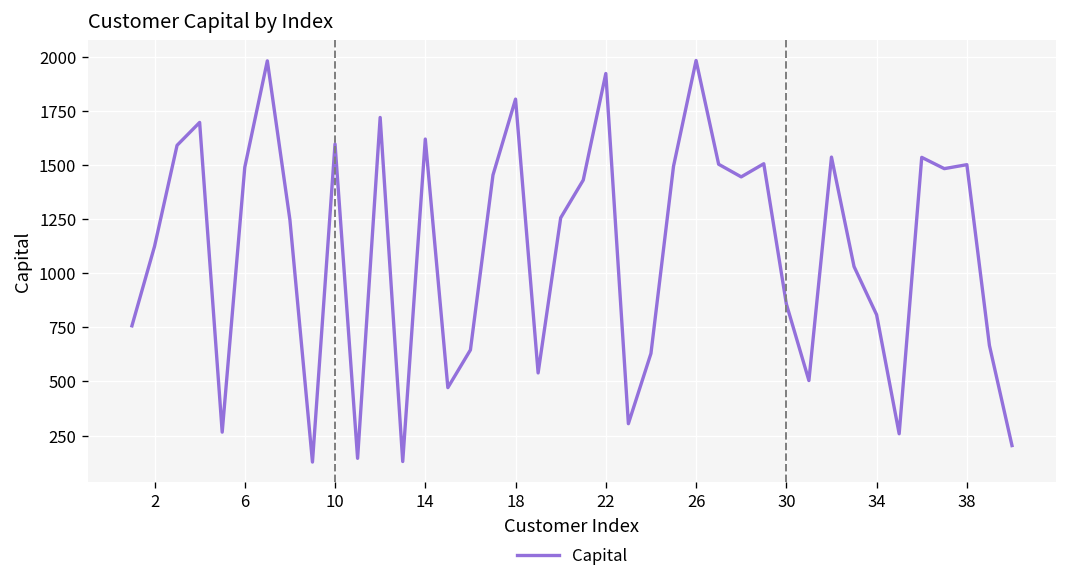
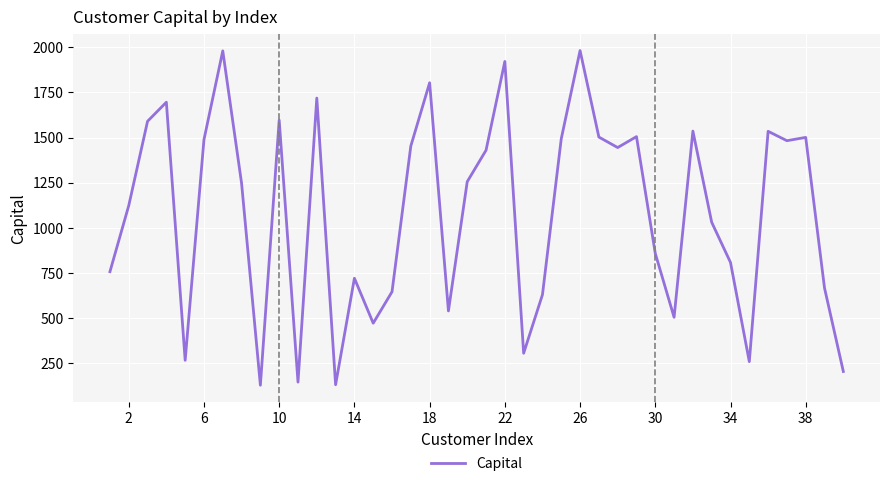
14: 1620 -> 720
